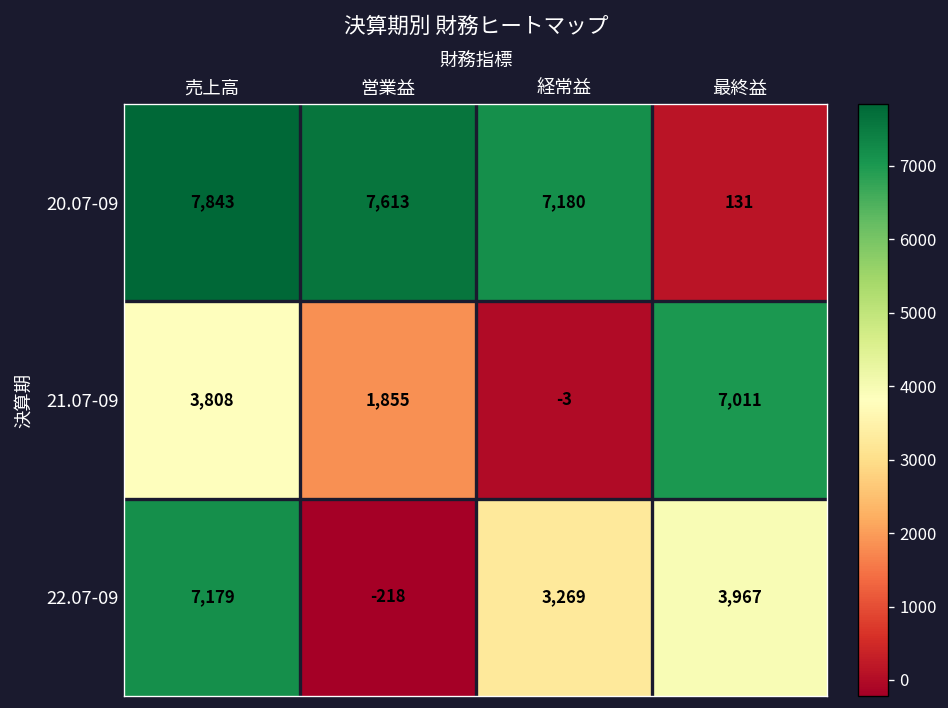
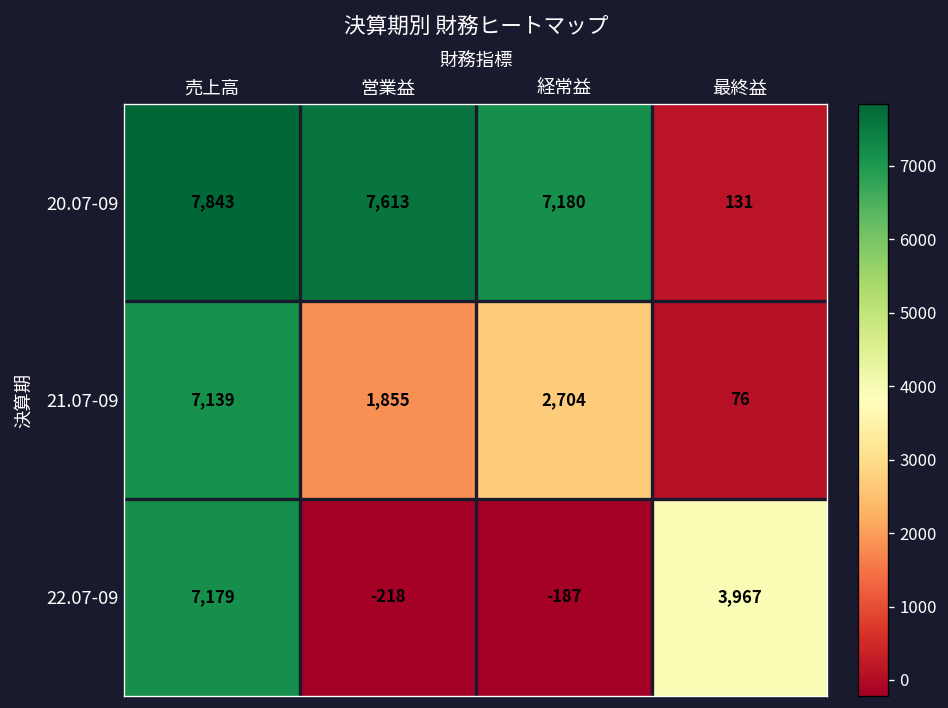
21.07-09, 売上高: 3,808 -> 7,139
21.07-09, 経常益: -3 -> 2,704
21.07-09, 最終益: 7,011 -> 76
22.07-09, 経常益: 3,269 -> -187
